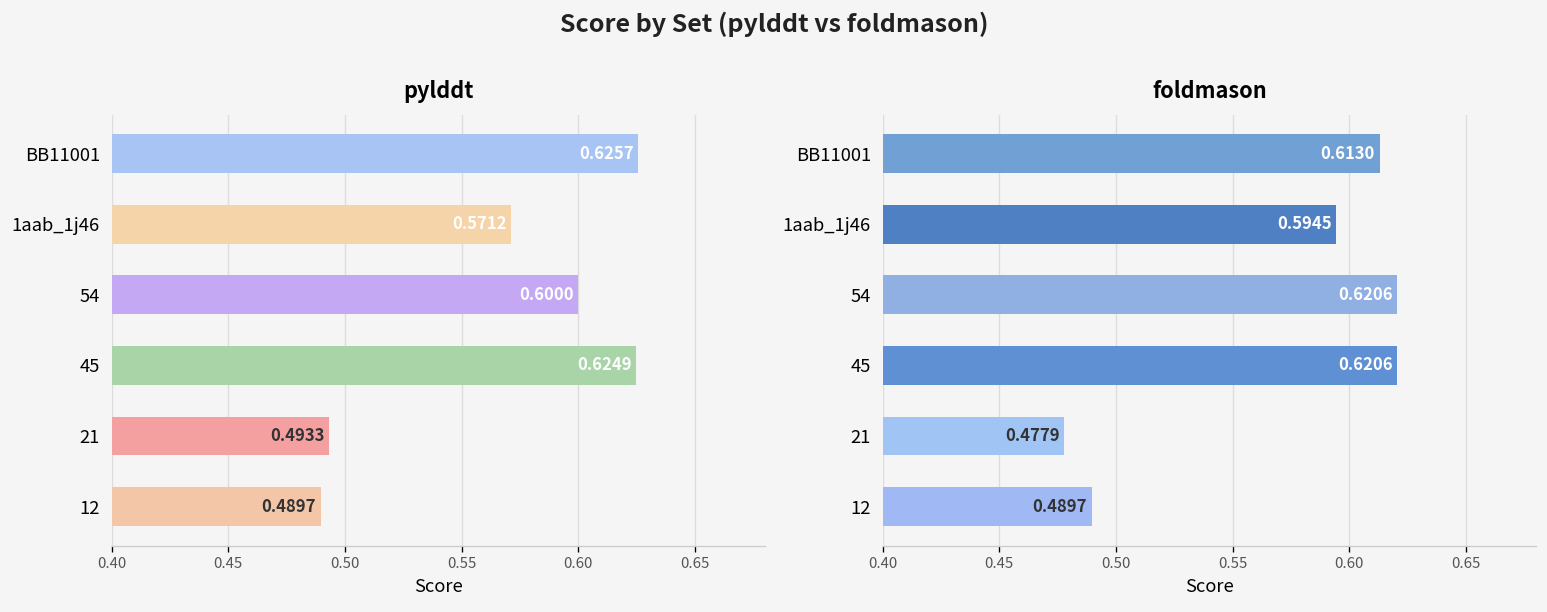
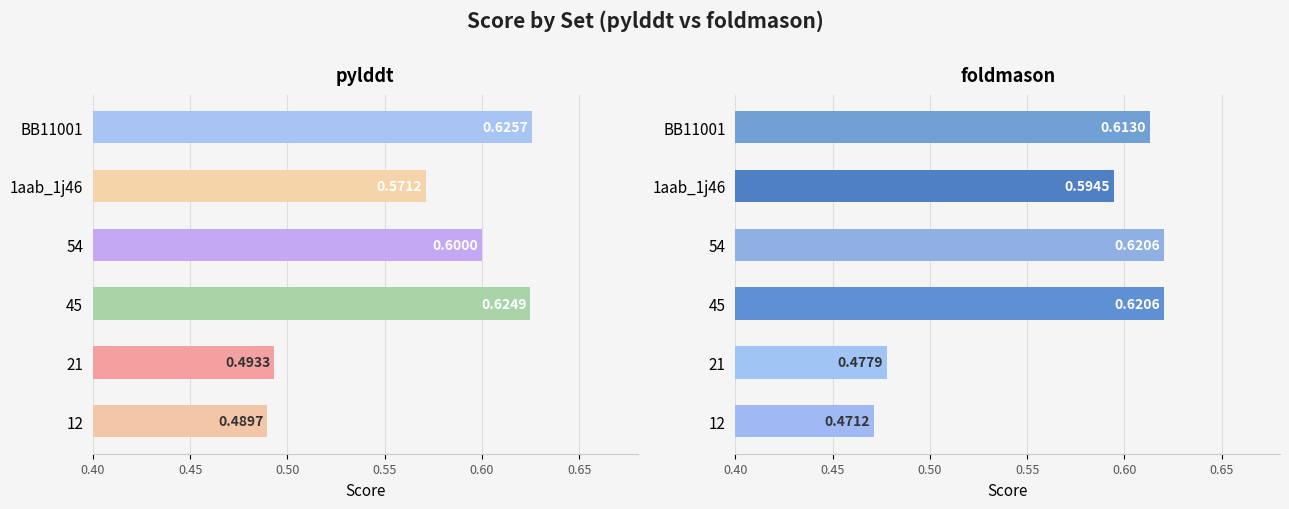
foldmason, 12: 0.4897 -> 0.4712
